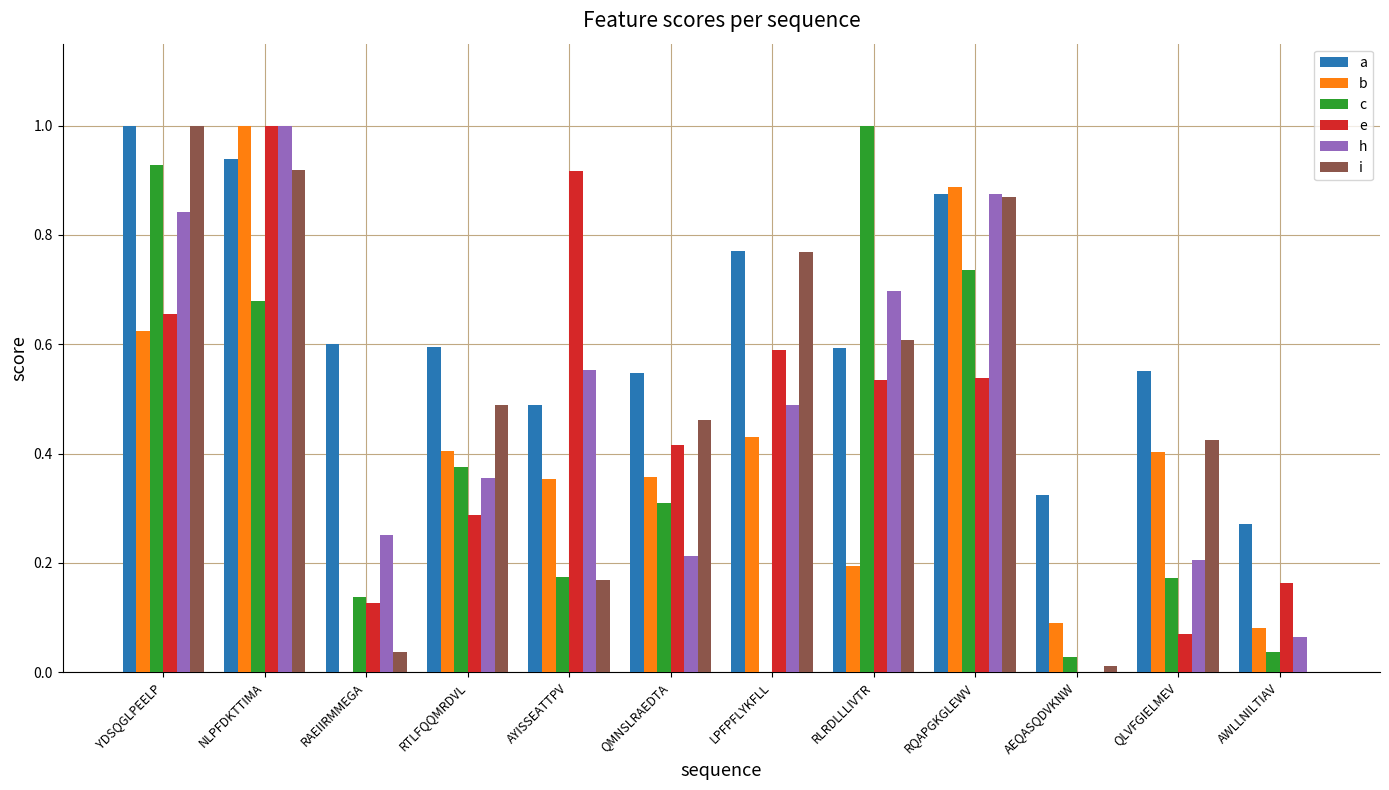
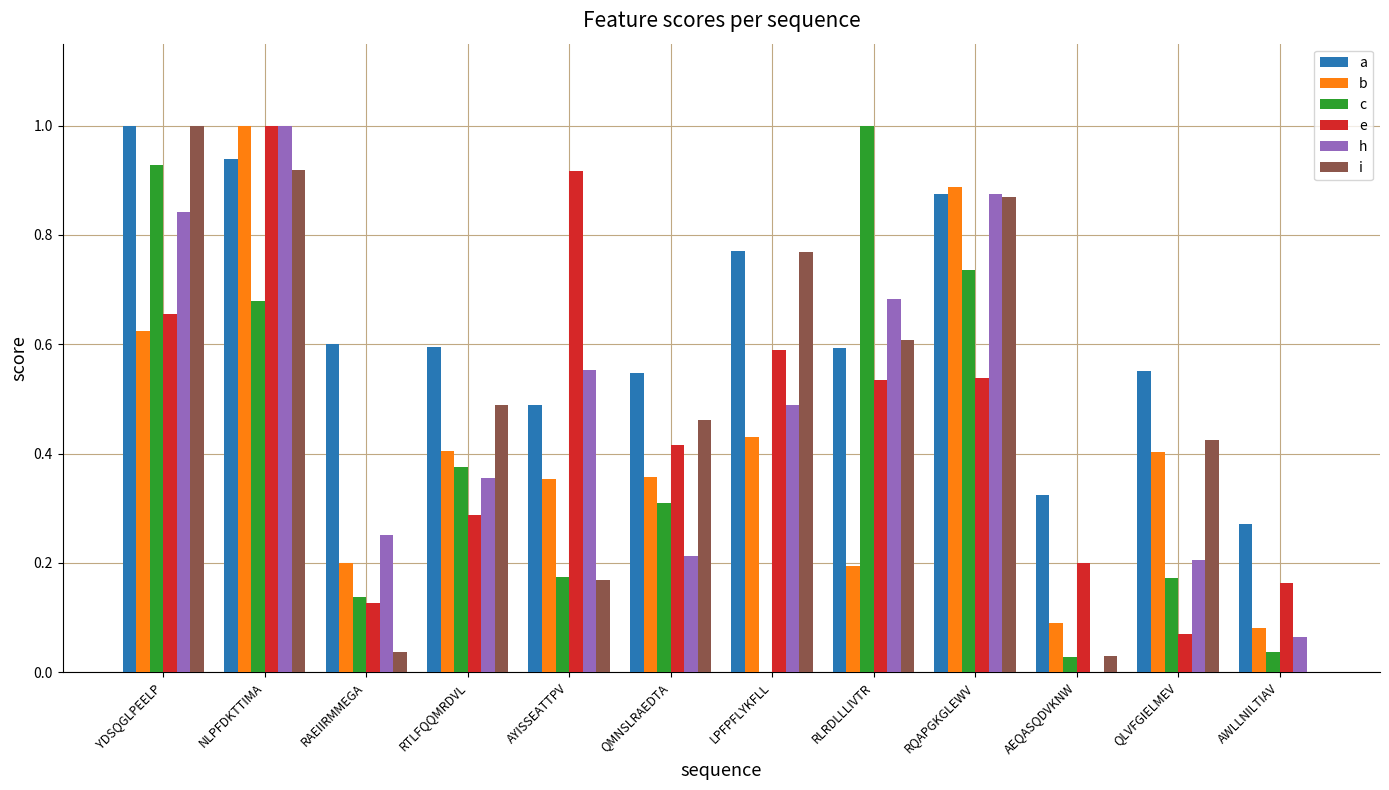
b, RAEIIRMMEGA: 0.0 -> 0.2
h, RLRDLLLIVTR: 0.70 -> 0.68
e, AEQASQDVKNW: 0.0 -> 0.2
i, AEQASQDVKNW: 0.01 -> 0.03
